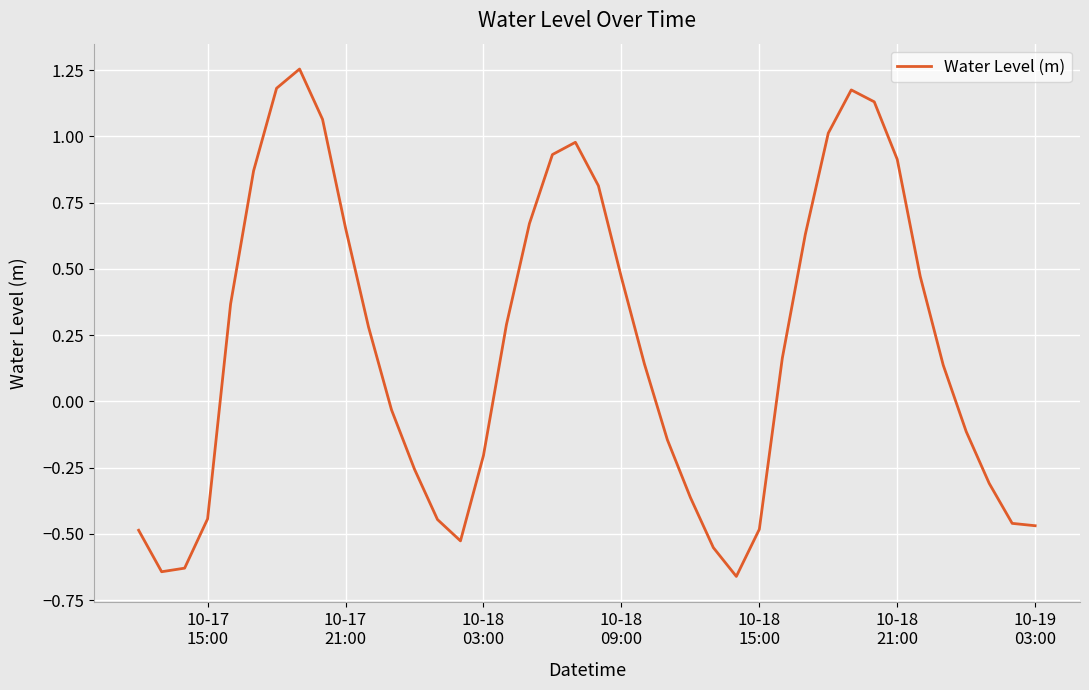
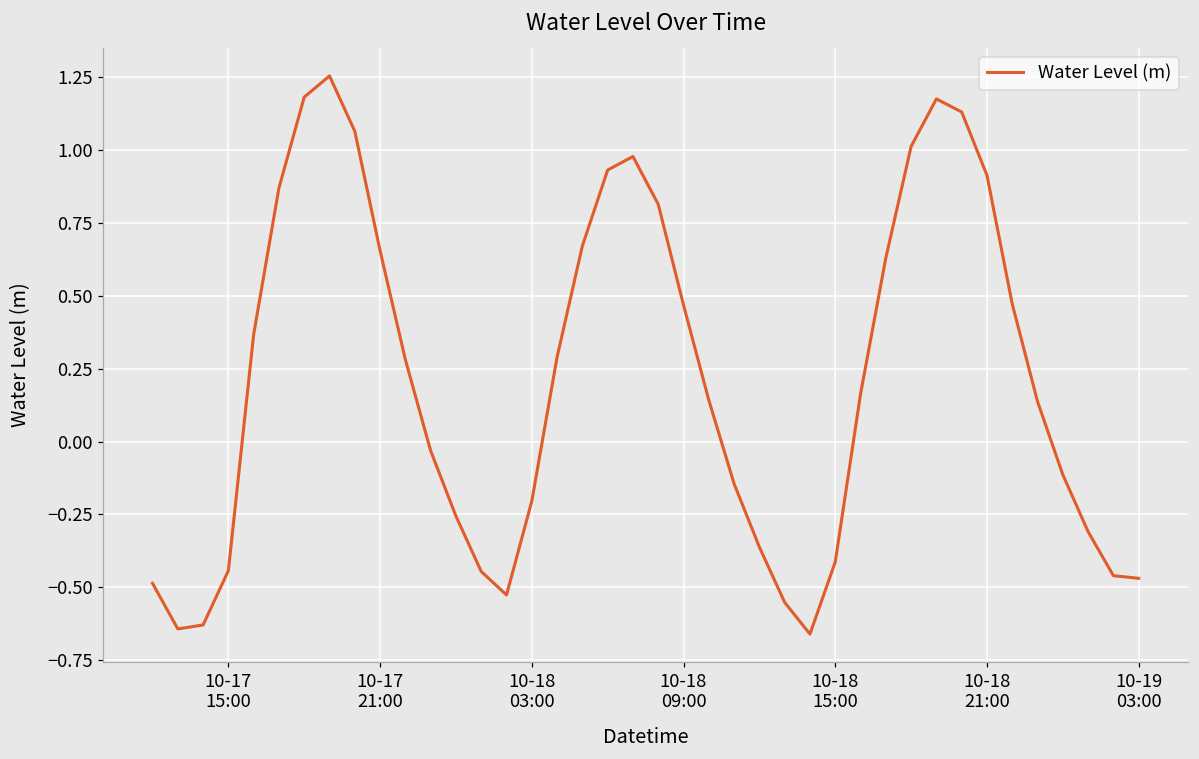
10-18 15:00: -0.48 -> -0.41
